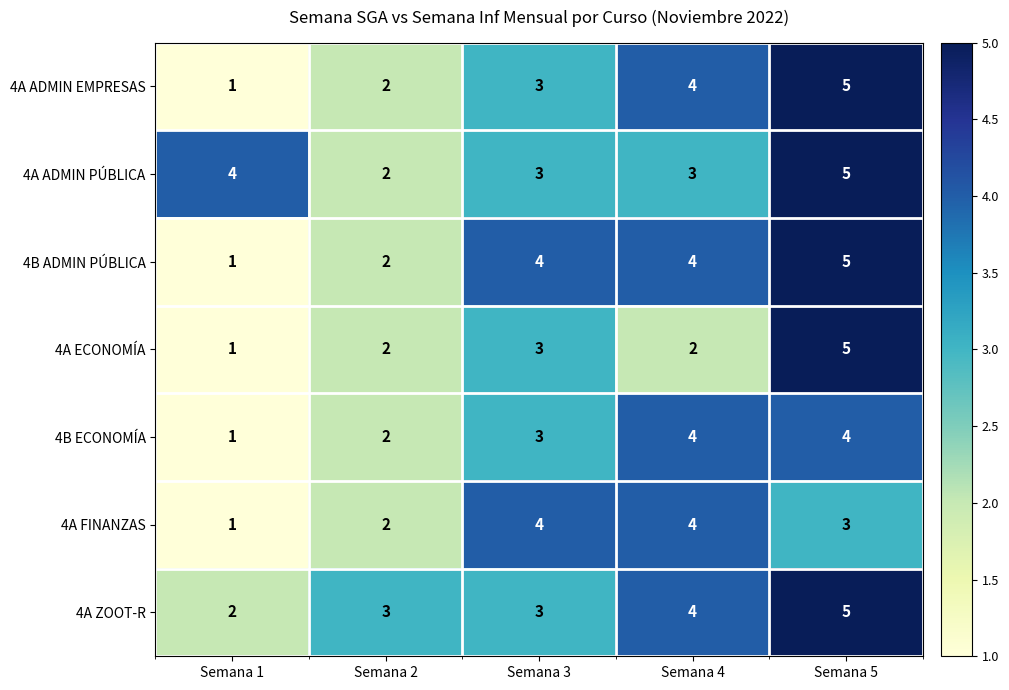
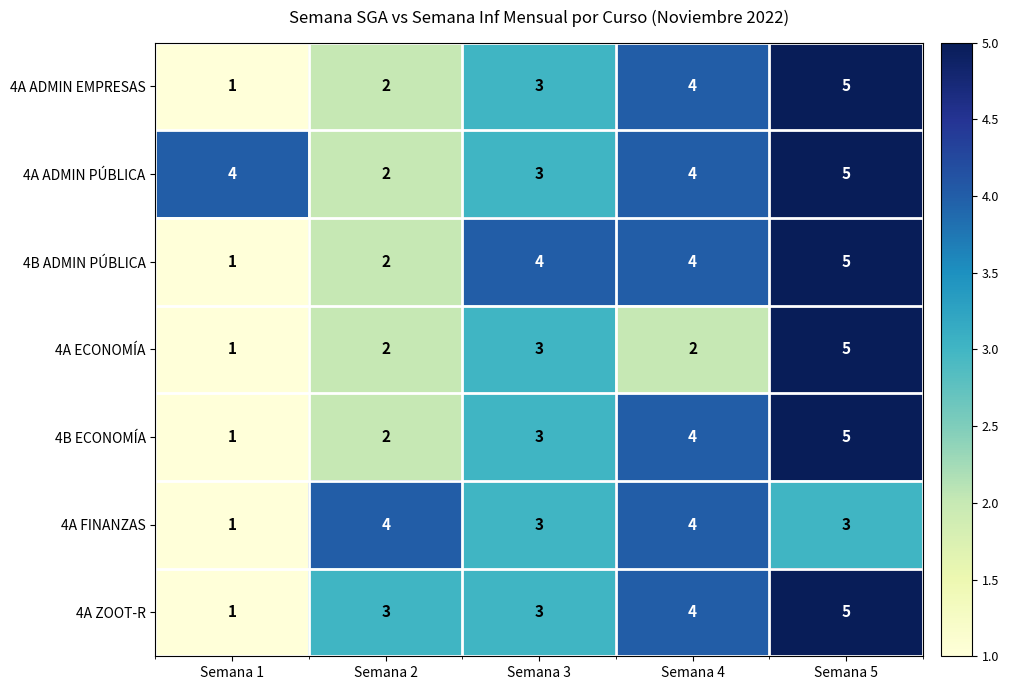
4A ADMIN PÚBLICA, Semana 4: 3 -> 4
4B ECONOMÍA, Semana 5: 4 -> 5
4A FINANZAS, Semana 2: 2 -> 4
4A FINANZAS, Semana 3: 4 -> 3
4A ZOOT-R, Semana 1: 2 -> 1
